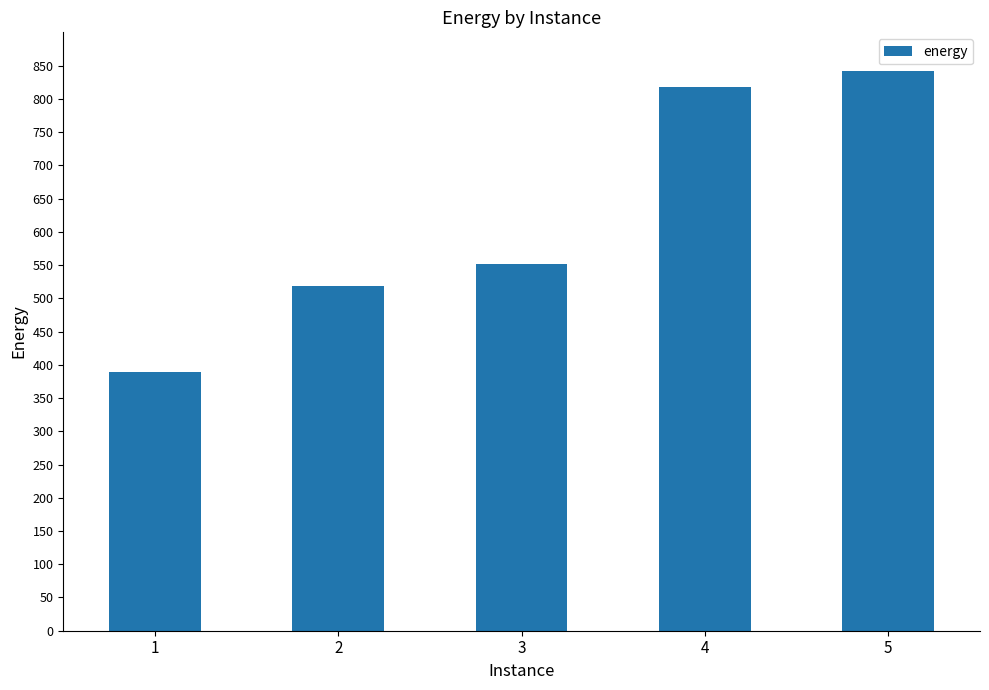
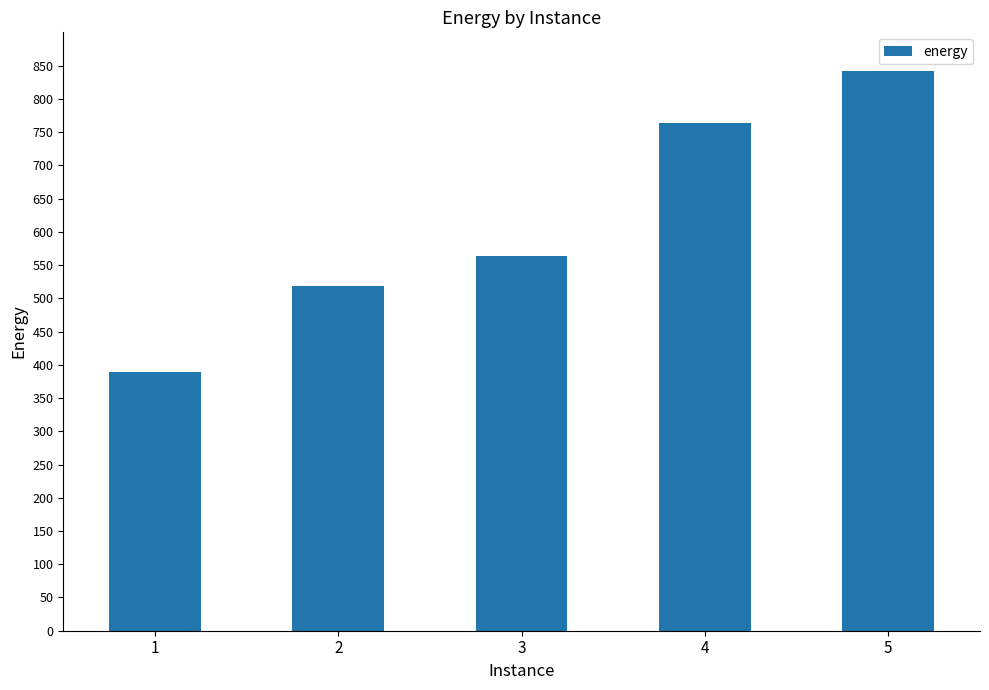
3: 550 -> 560
4: 820 -> 760
